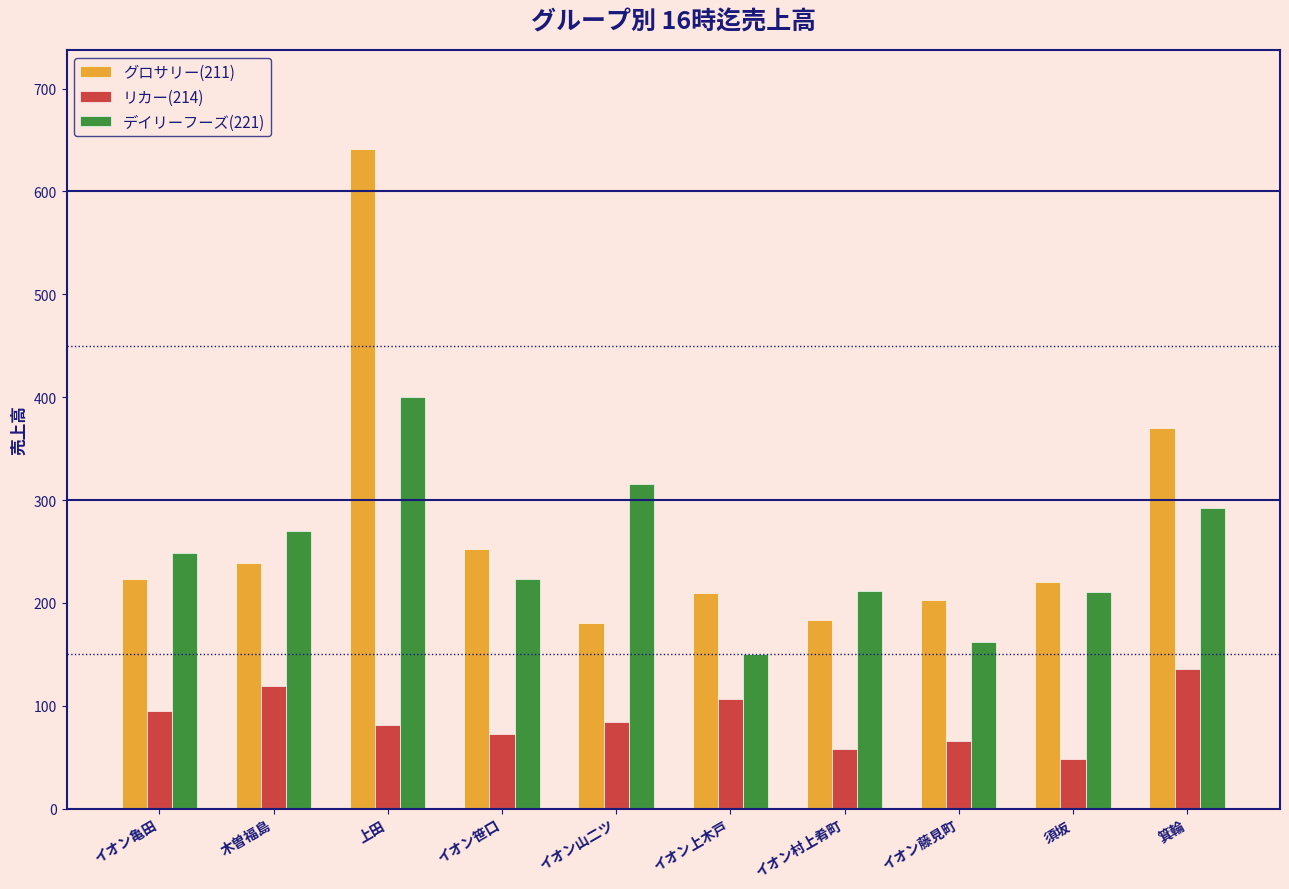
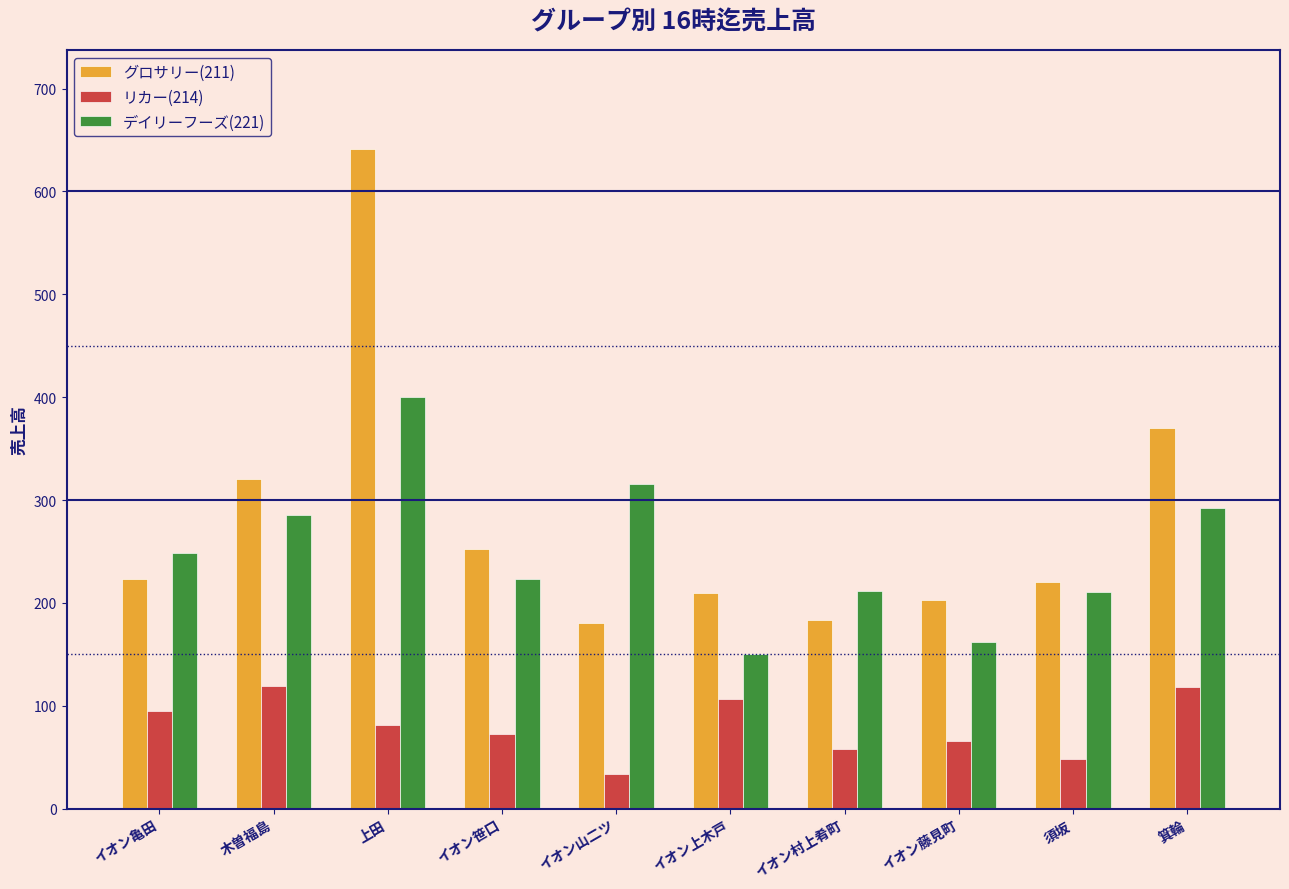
グロサリー(211), 木曽福島: 239 -> 320
デイリーフーズ(221), 木曽福島: 270 -> 285
リカー(214), イオン山二ツ: 84 -> 34
リカー(214), 箕輪: 135 -> 118
